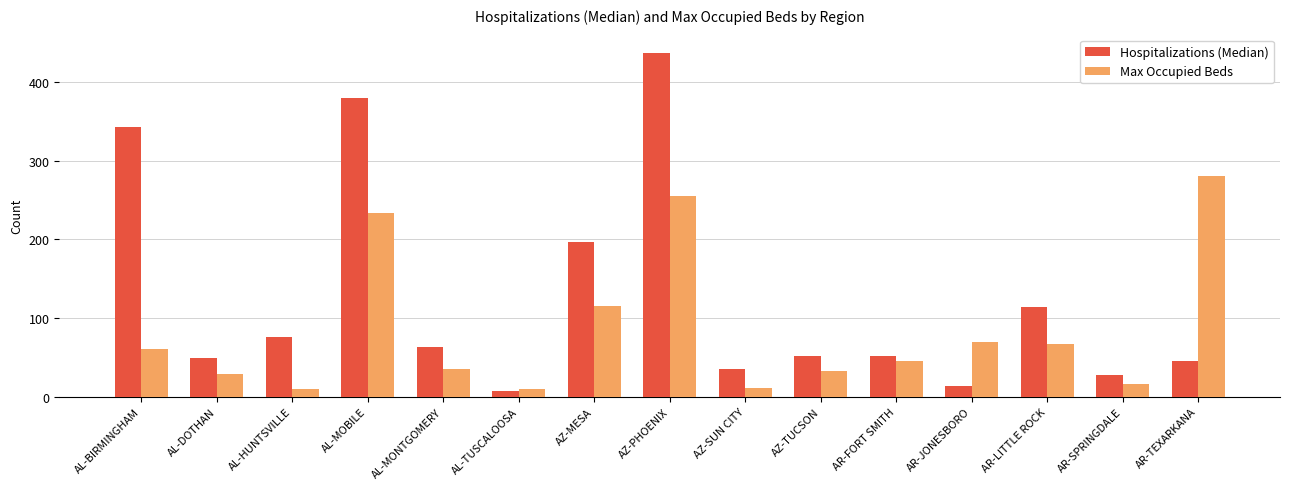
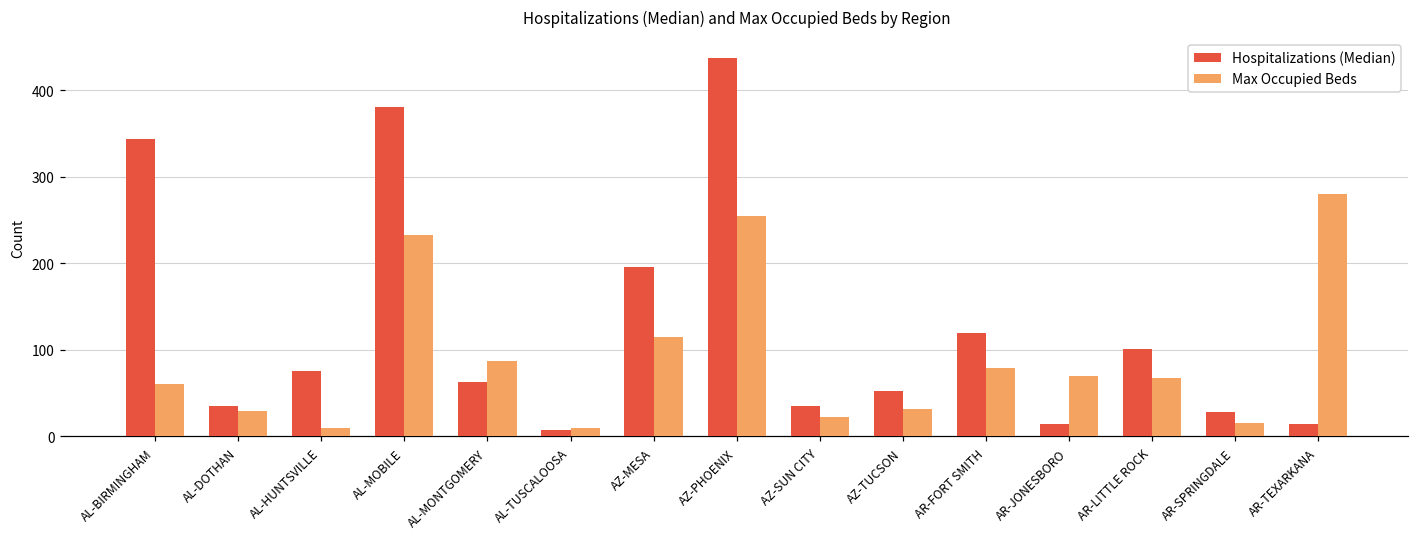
Hospitalizations (Median), AL-DOTHAN: 50 -> 40
Max Occupied Beds, AL-MONTGOMERY: 40 -> 90
Max Occupied Beds, AZ-SUN CITY: 10 -> 20
Hospitalizations (Median), AR-FORT SMITH: 50 -> 120
Max Occupied Beds, AR-FORT SMITH: 50 -> 80
Hospitalizations (Median), AR-LITTLE ROCK: 110 -> 100
Hospitalizations (Median), AR-TEXARKANA: 50 -> 10
